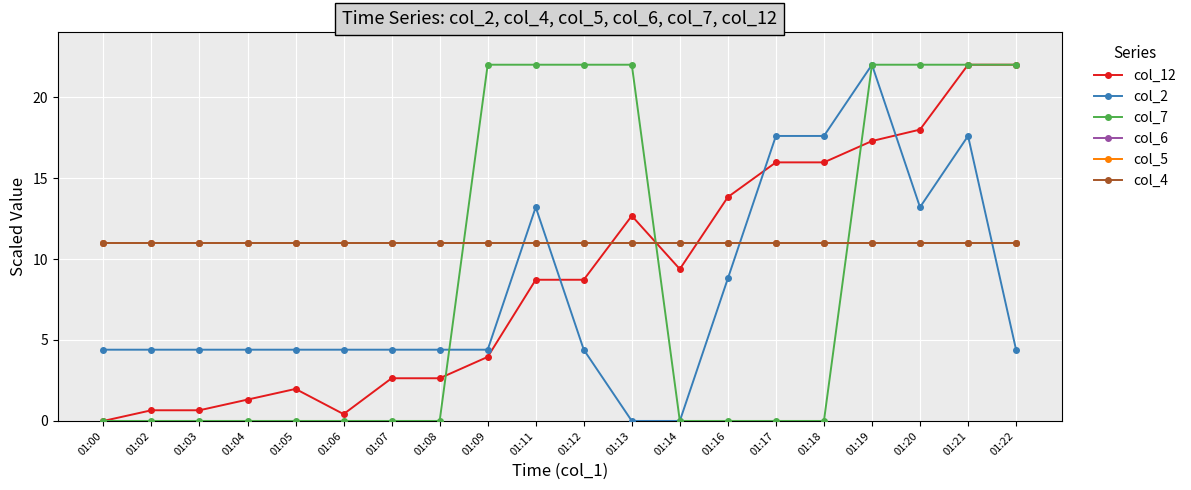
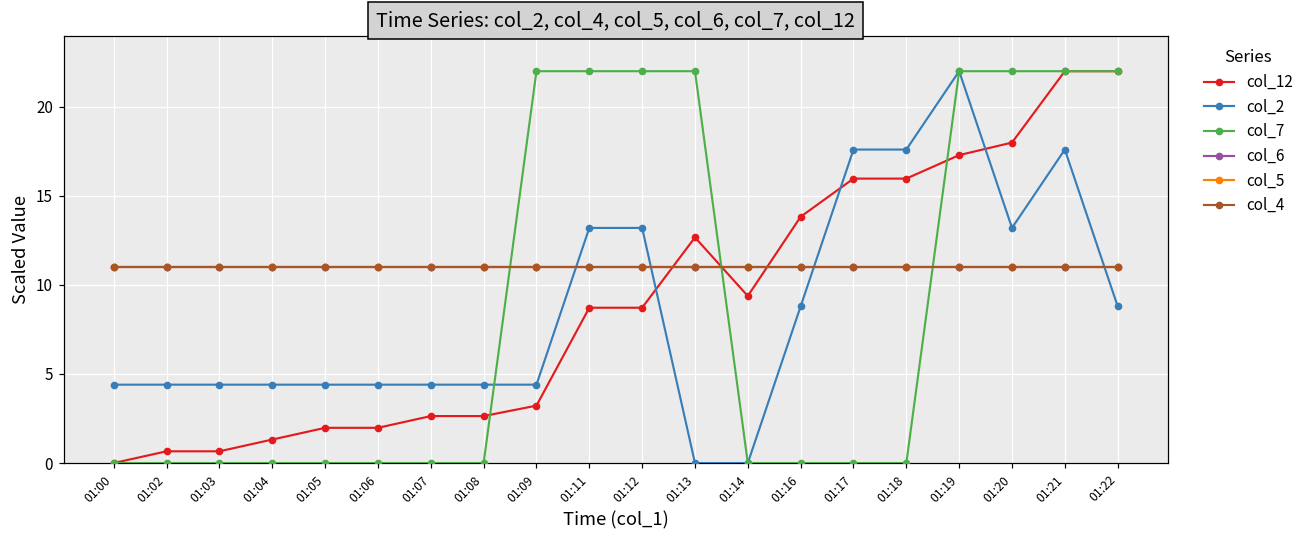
col_12, 01:06: 0.4 -> 2.0
col_12, 01:09: 4.0 -> 3.2
col_2, 01:12: 4.4 -> 13.2
col_2, 01:22: 4.4 -> 8.8
